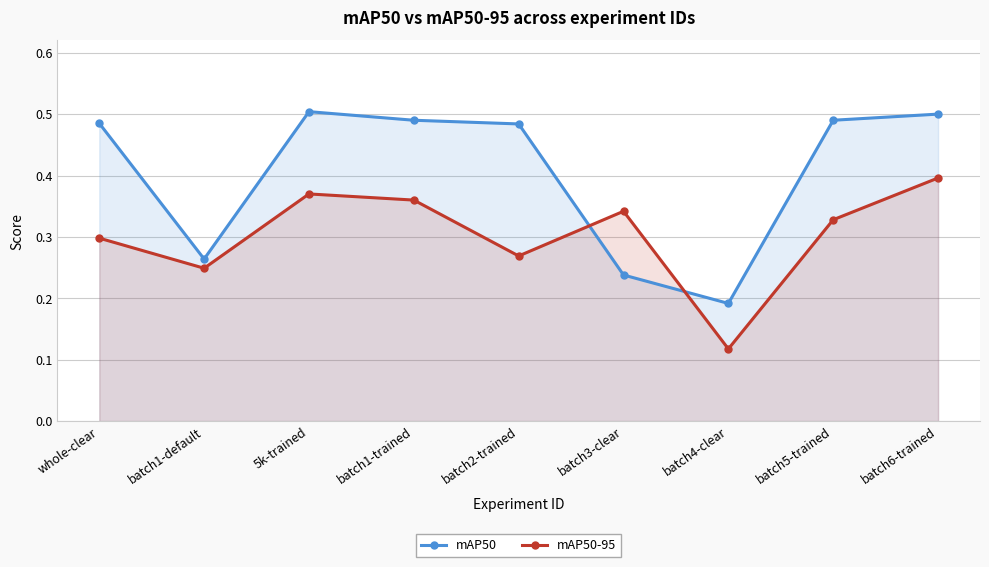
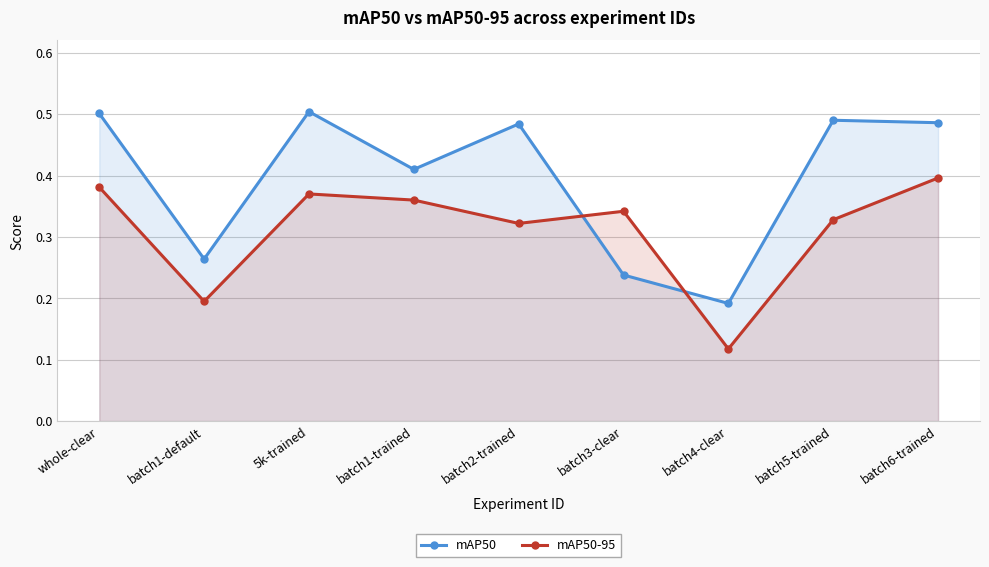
mAP50, whole-clear: 0.49 -> 0.50
mAP50-95, whole-clear: 0.30 -> 0.38
mAP50-95, batch1-default: 0.25 -> 0.20
mAP50, batch1-trained: 0.49 -> 0.41
mAP50-95, batch2-trained: 0.27 -> 0.32
mAP50, batch6-trained: 0.50 -> 0.49
